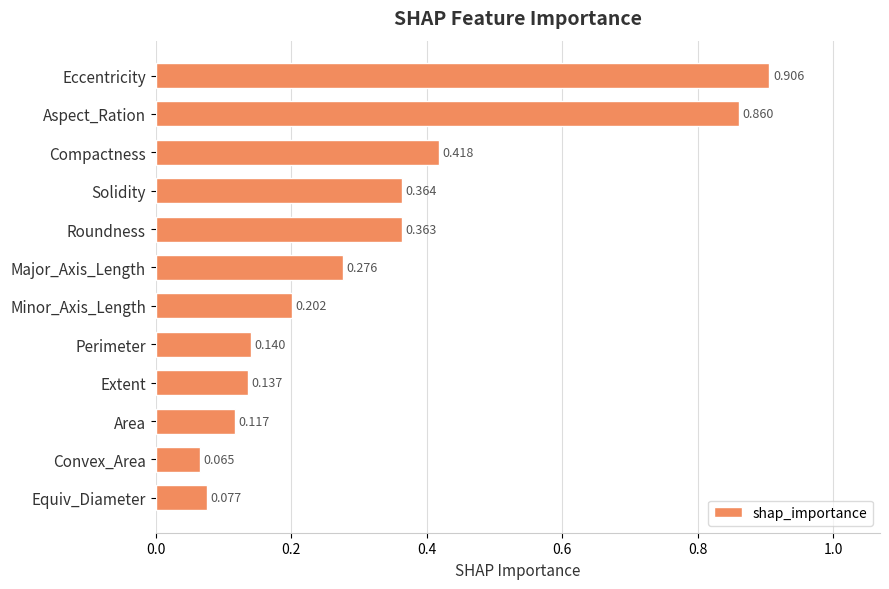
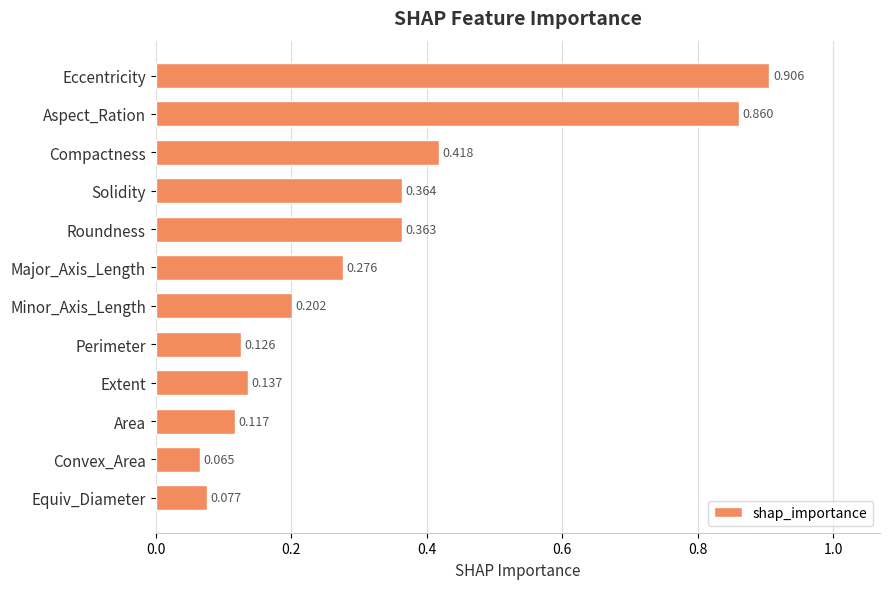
Perimeter: 0.140 -> 0.126
